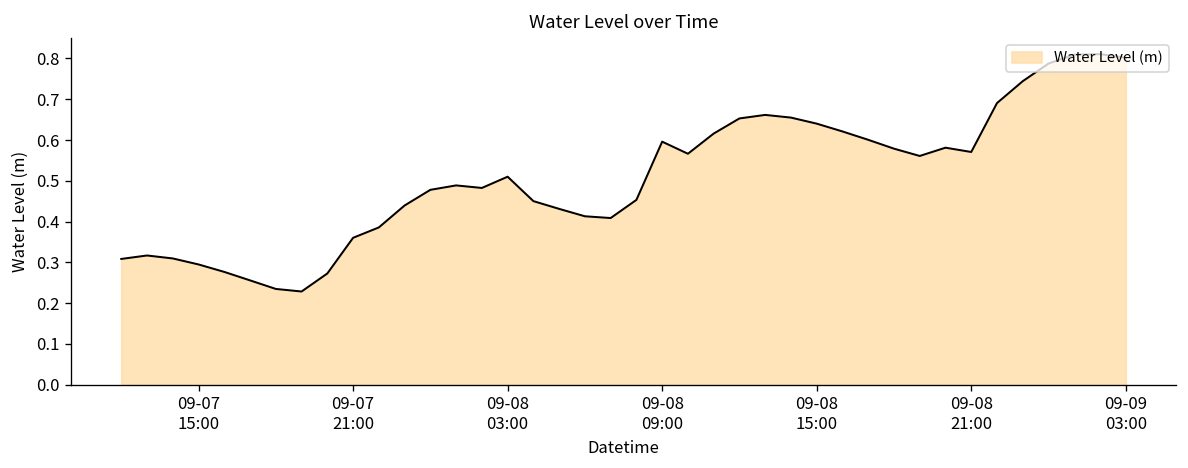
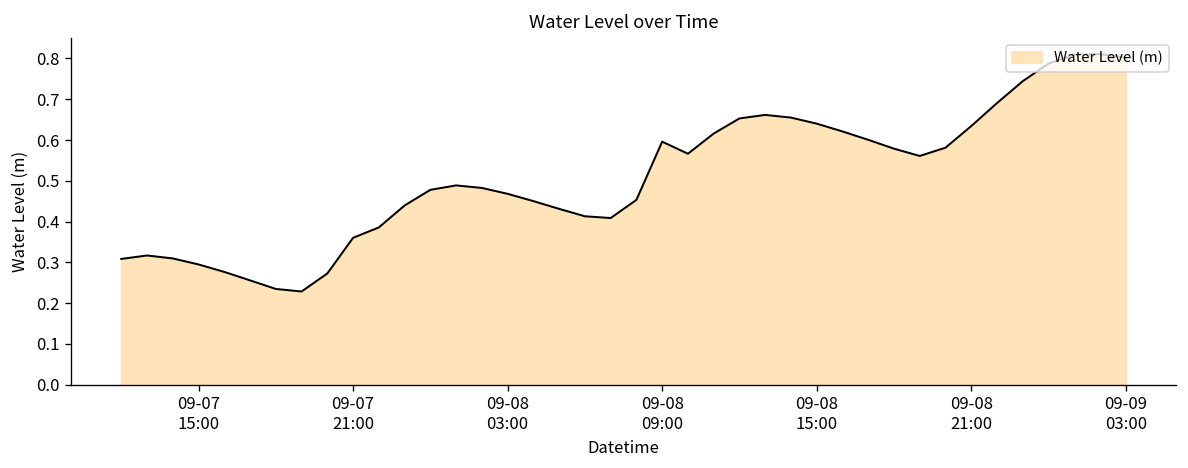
09-08 03:00: 0.51 -> 0.47
09-08 21:00: 0.57 -> 0.63
